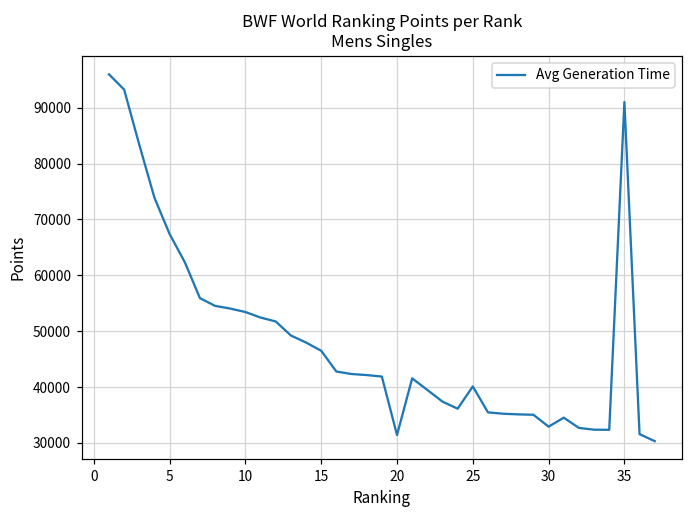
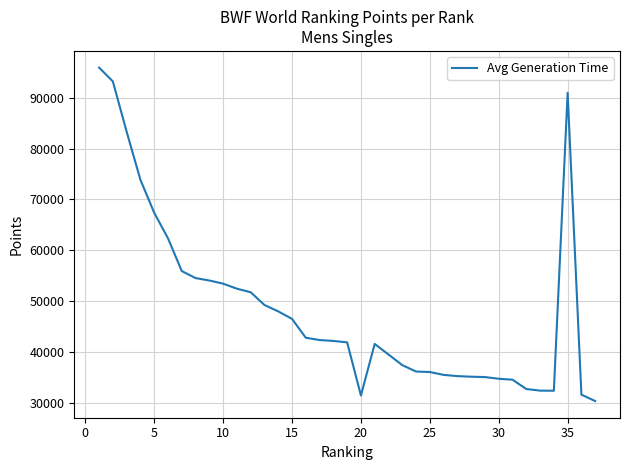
25: 40000 -> 36000
30: 33000 -> 35000
